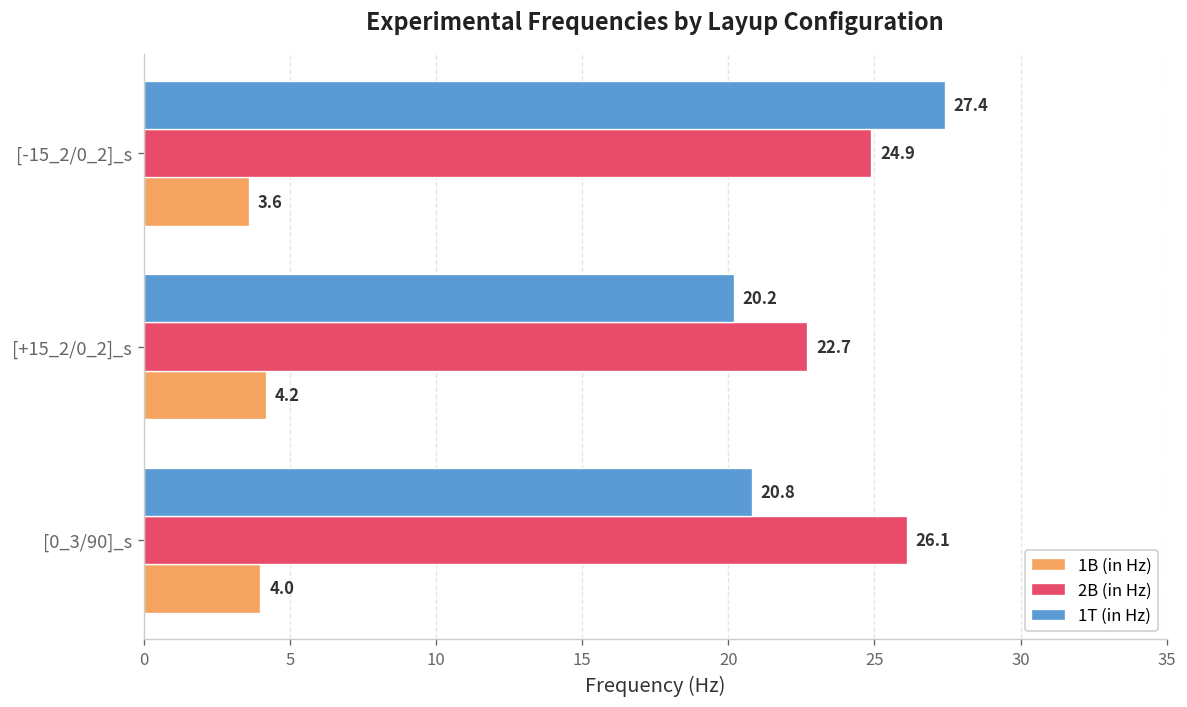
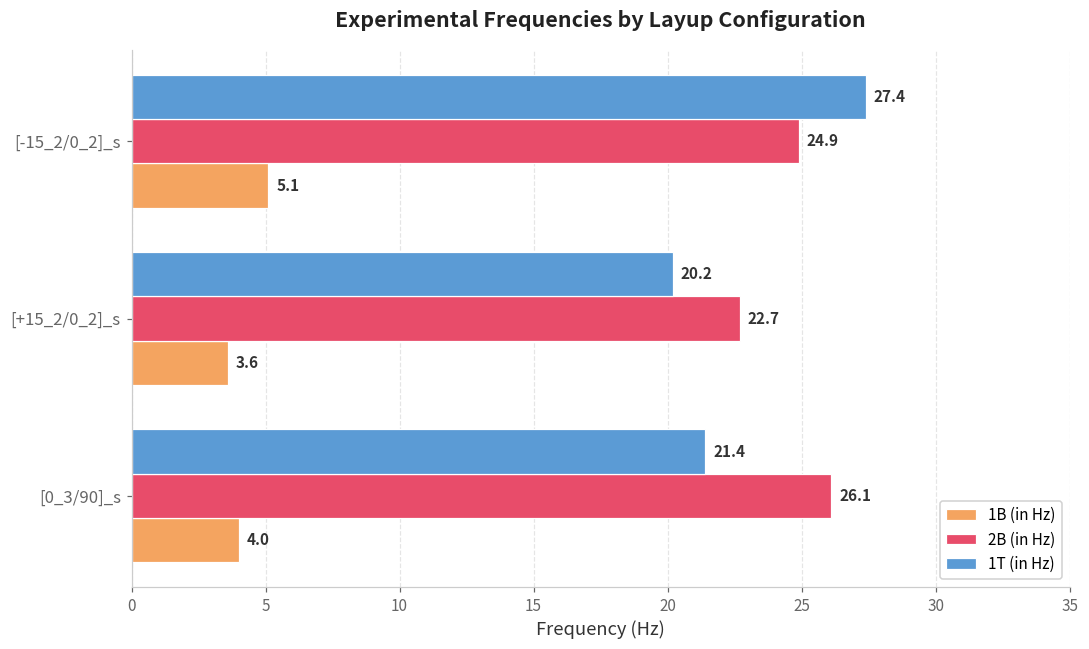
1B (in Hz), [-15_2/0_2]_s: 3.6 -> 5.1
1B (in Hz), [+15_2/0_2]_s: 4.2 -> 3.6
1T (in Hz), [0_3/90]_s: 20.8 -> 21.4
